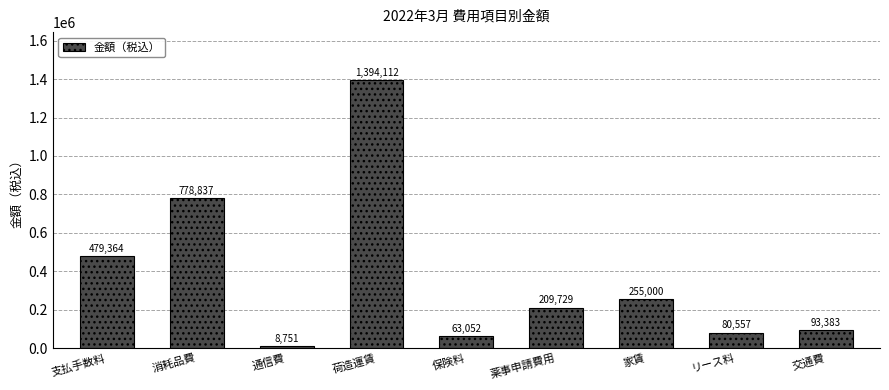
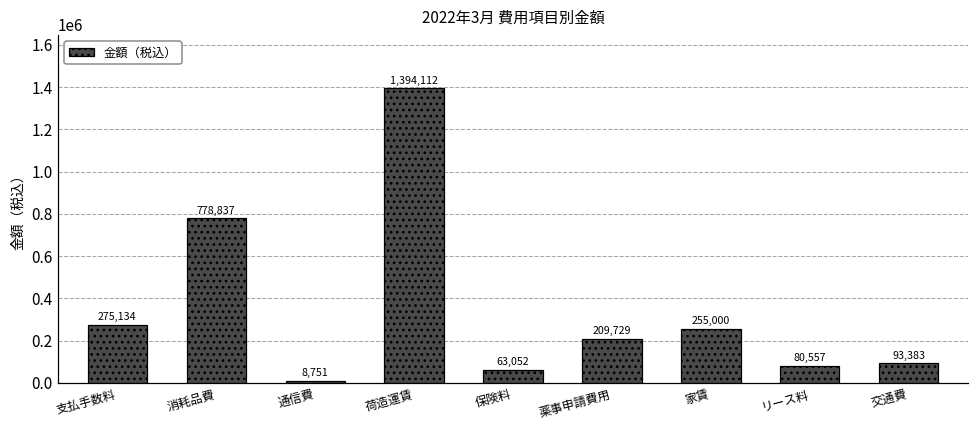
支払手数料: 479,364 -> 275,134
